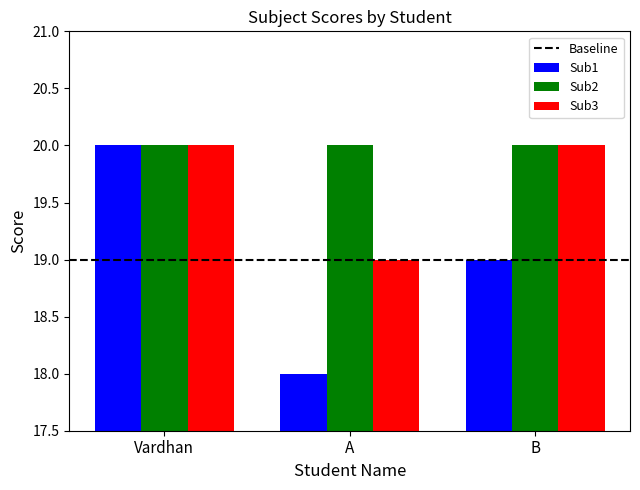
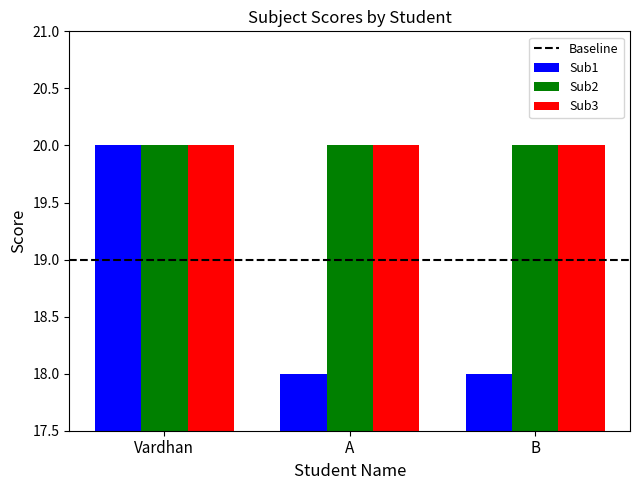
Sub3, A: 19 -> 20
Sub1, B: 19 -> 18
